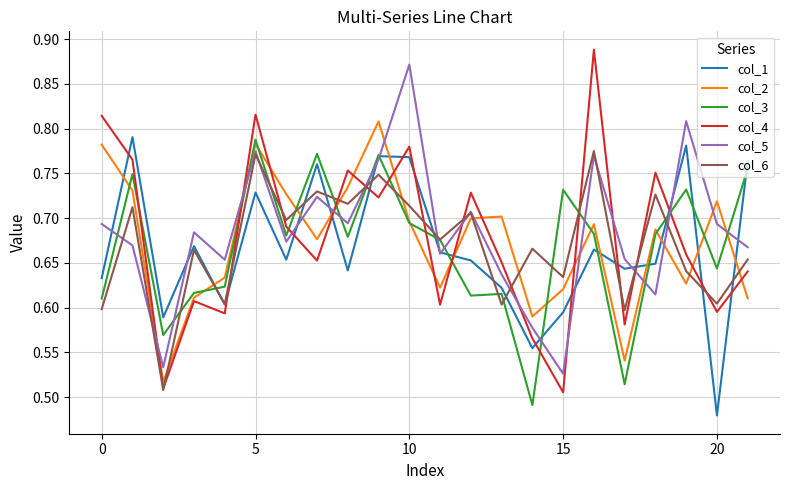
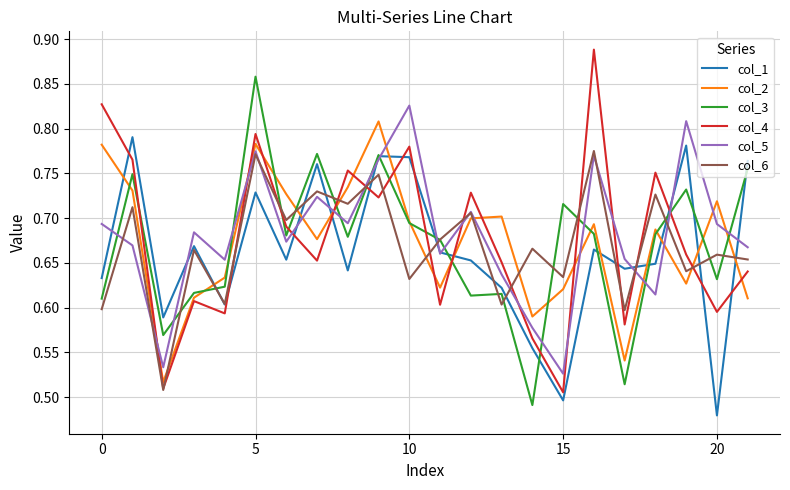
col_4, 0: 0.81 -> 0.83
col_3, 5: 0.79 -> 0.86
col_4, 5: 0.82 -> 0.79
col_5, 10: 0.87 -> 0.83
col_6, 10: 0.71 -> 0.63
col_1, 15: 0.59 -> 0.50
col_3, 15: 0.73 -> 0.72
col_3, 20: 0.64 -> 0.63
col_6, 20: 0.60 -> 0.66
